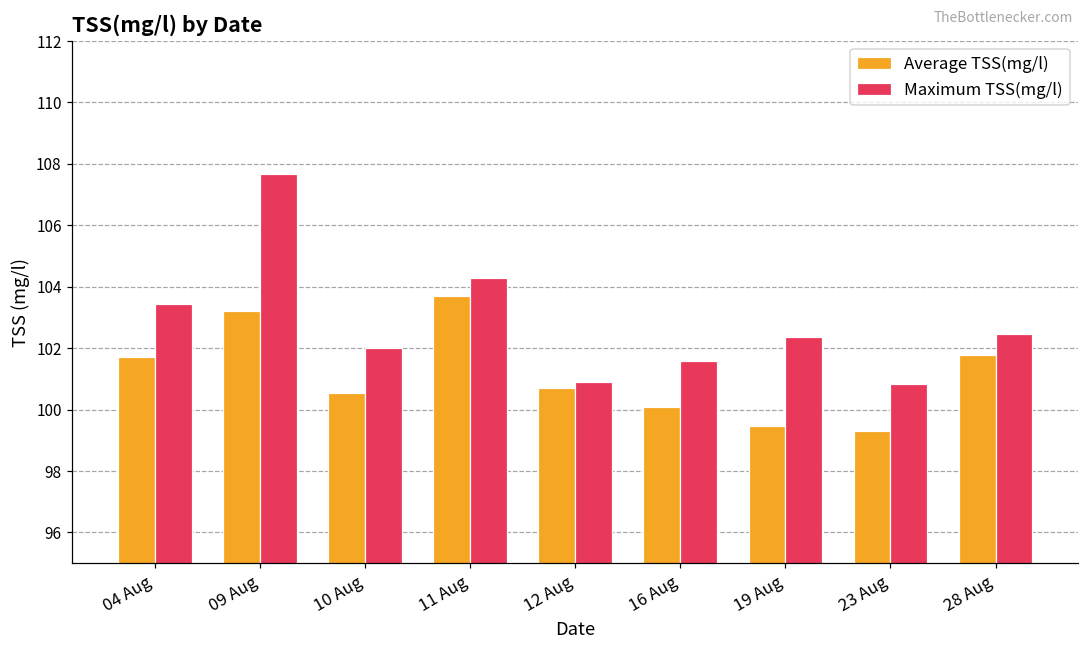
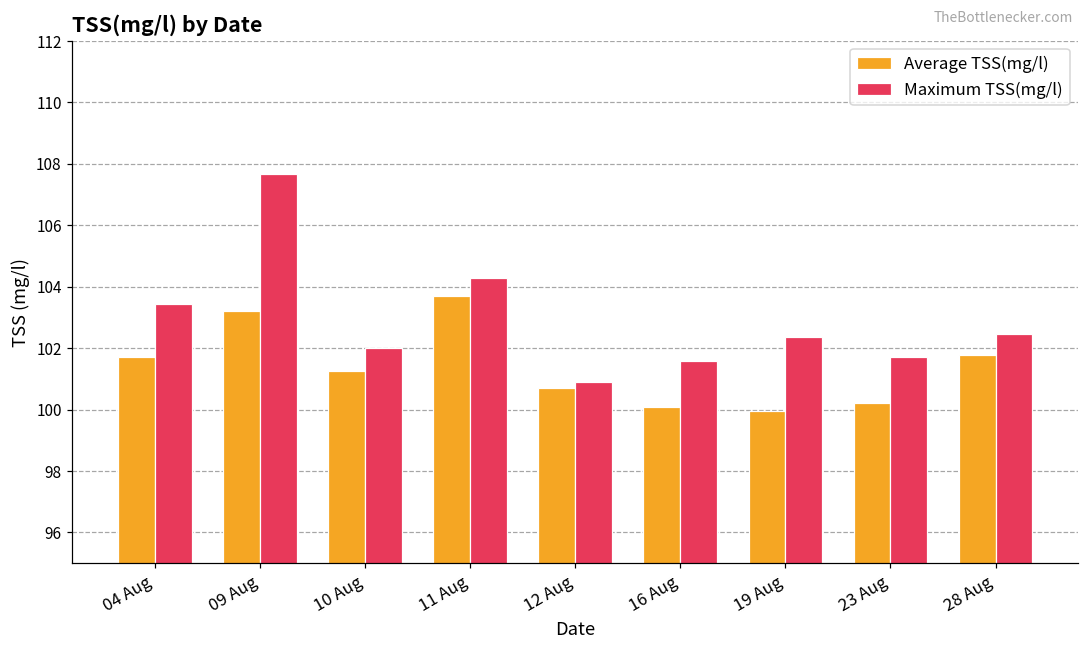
Average TSS(mg/l), 10 Aug: 100.5 -> 101.2
Average TSS(mg/l), 19 Aug: 99.5 -> 100.0
Average TSS(mg/l), 23 Aug: 99.3 -> 100.2
Maximum TSS(mg/l), 23 Aug: 100.8 -> 101.7
